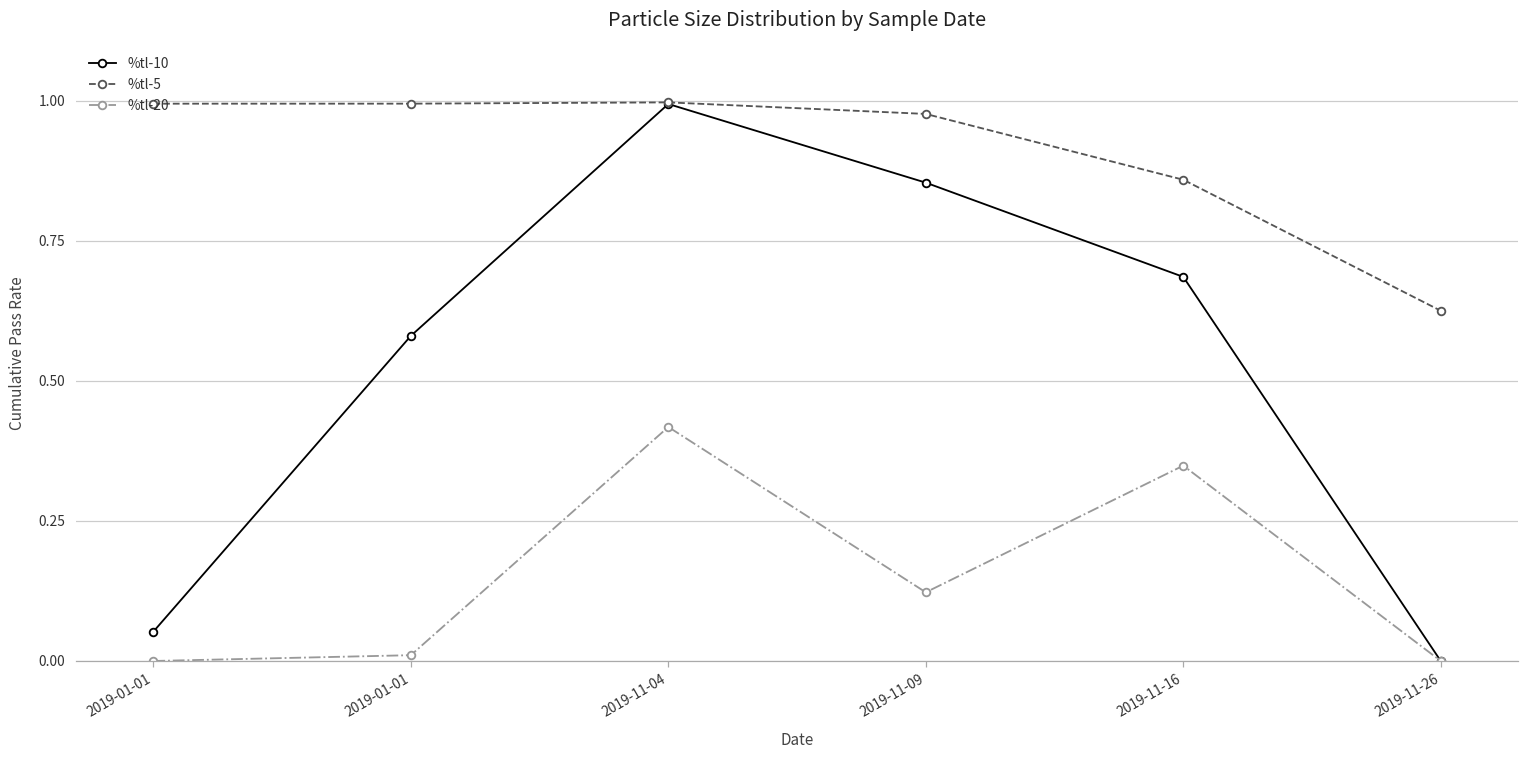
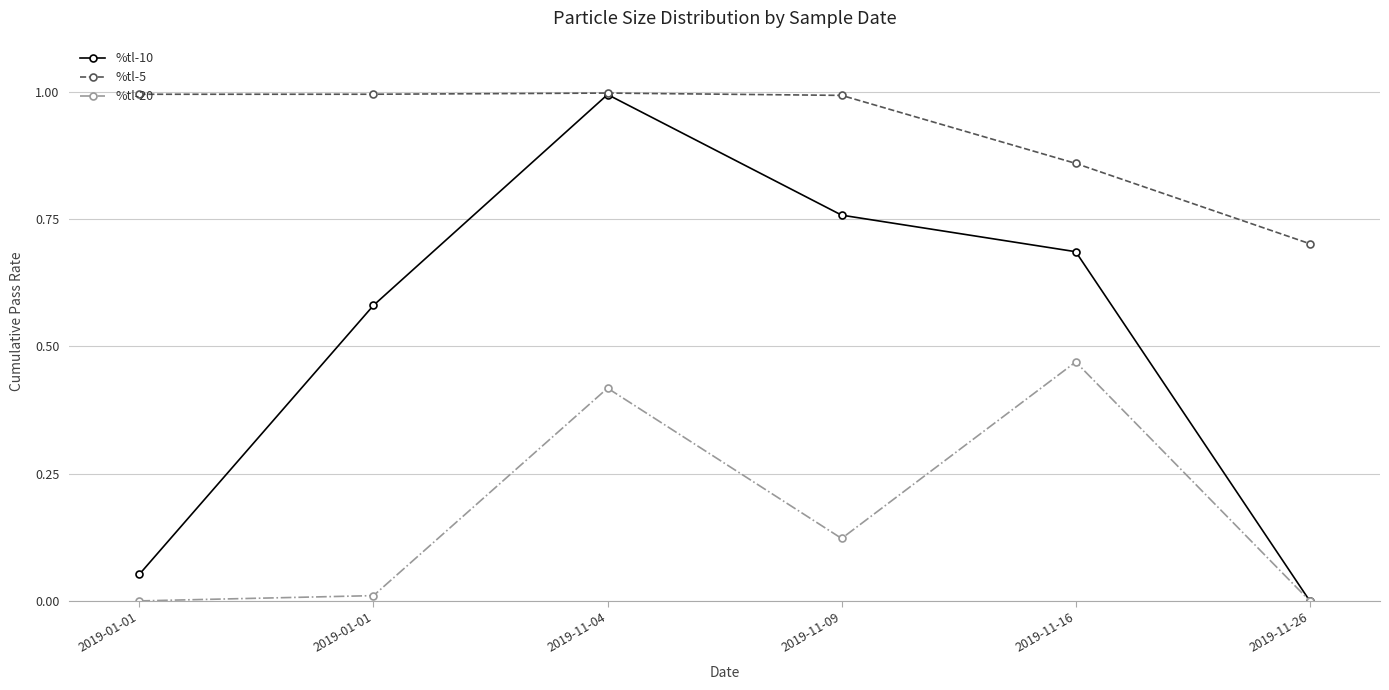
%tl-10, 2019-11-09: 0.85 -> 0.76
%tl-5, 2019-11-09: 0.98 -> 0.99
%tl-20, 2019-11-16: 0.35 -> 0.47
%tl-5, 2019-11-26: 0.63 -> 0.70
